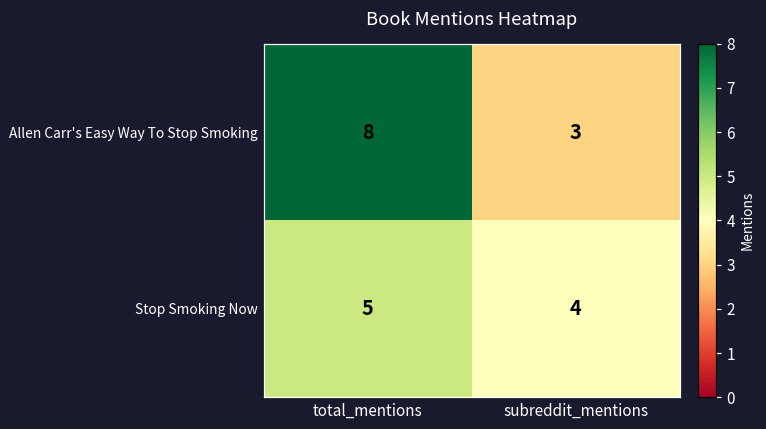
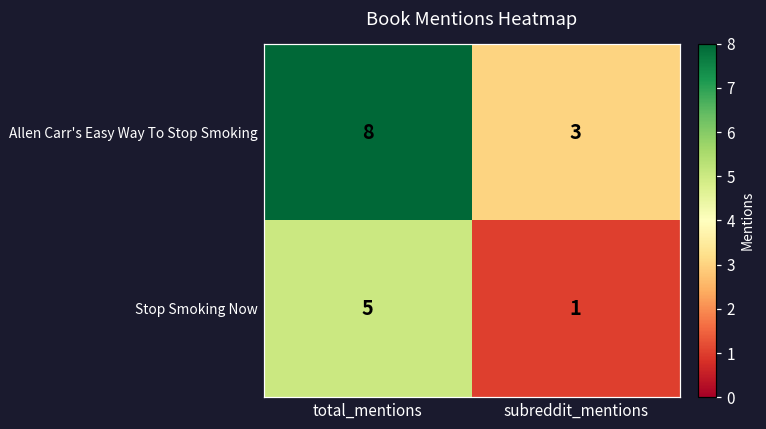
Stop Smoking Now, subreddit_mentions: 4 -> 1
